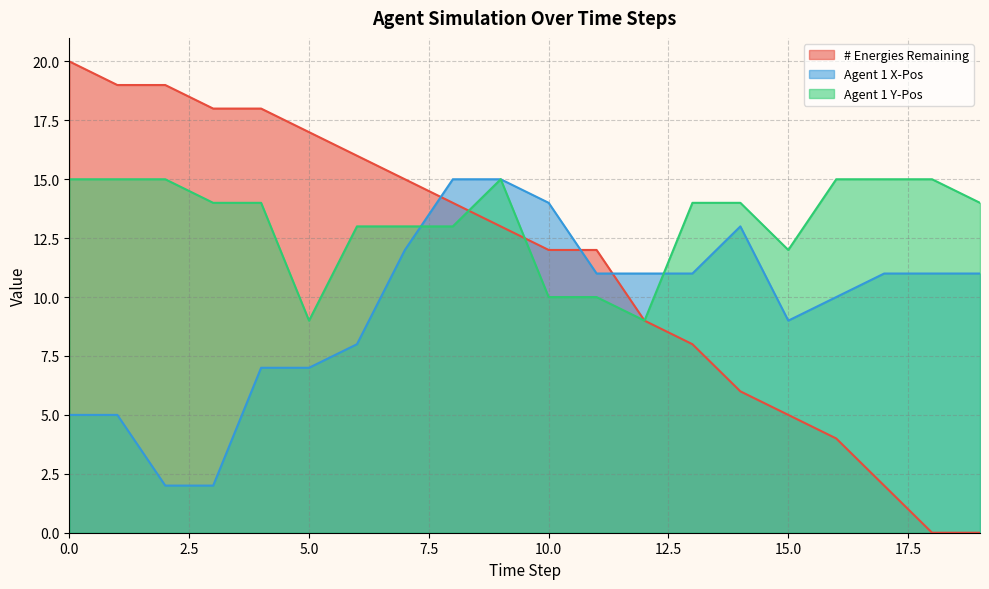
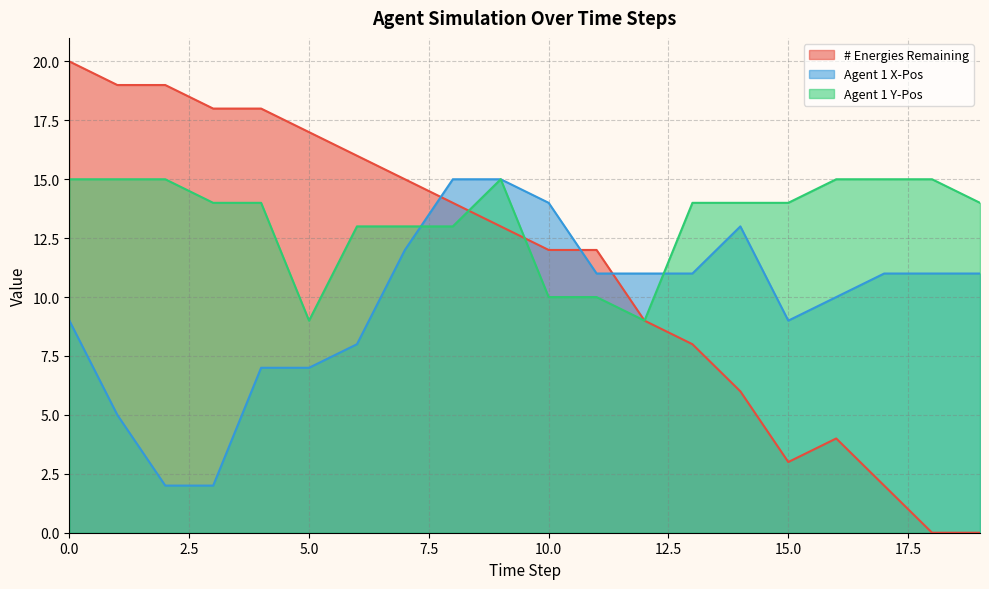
Agent 1 X-Pos, 0.0: 5 -> 9
# Energies Remaining, 15.0: 5 -> 3
Agent 1 Y-Pos, 15.0: 12 -> 14
